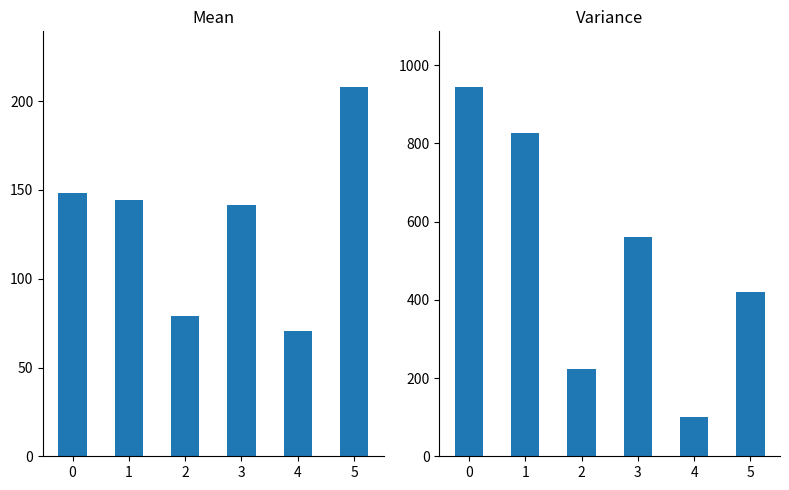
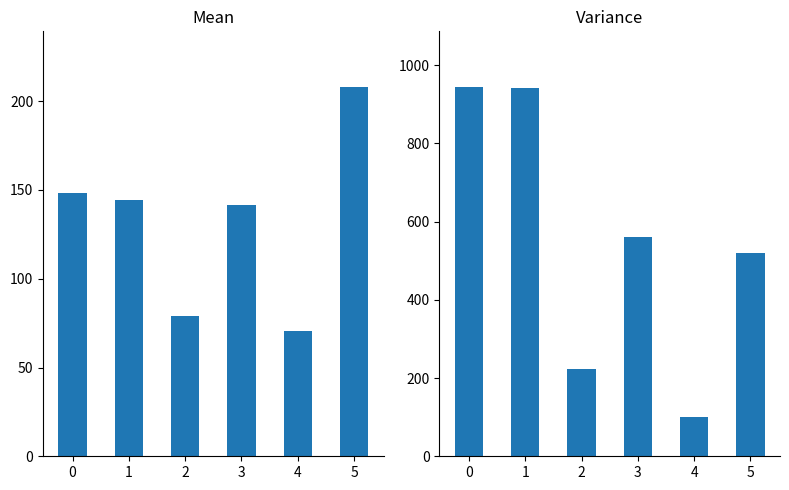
Variance, 1: 830 -> 940
Variance, 5: 420 -> 520
